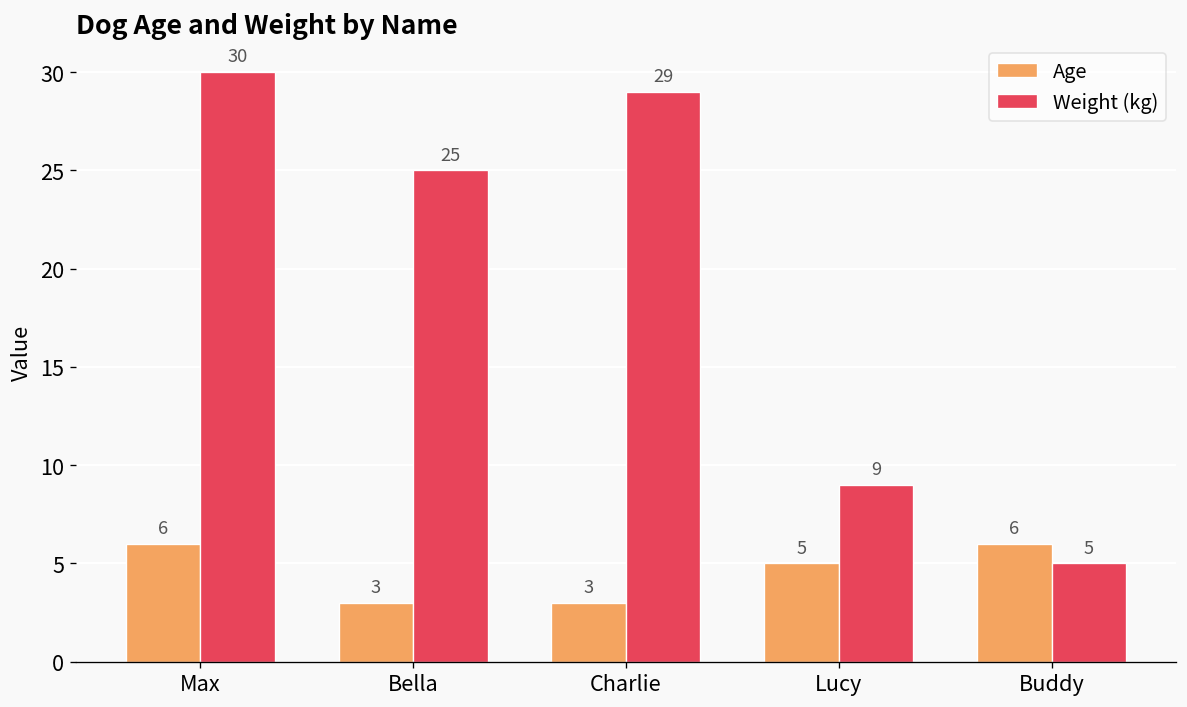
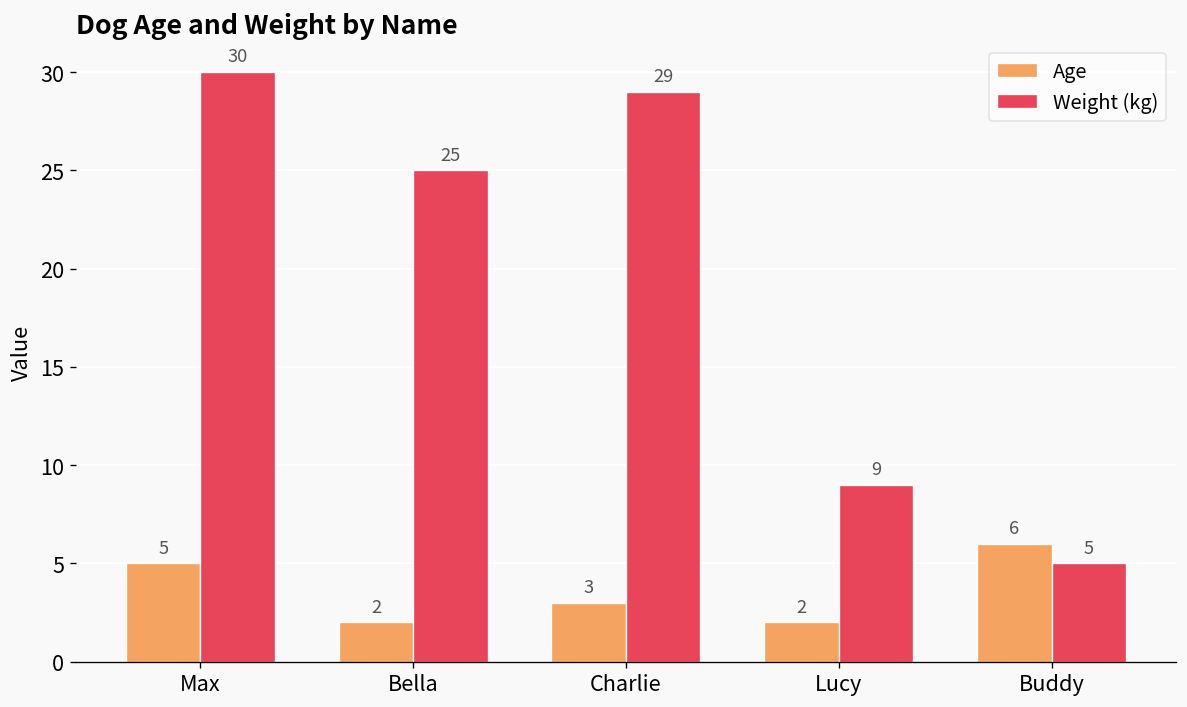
Age, Max: 6 -> 5
Age, Bella: 3 -> 2
Age, Lucy: 5 -> 2
